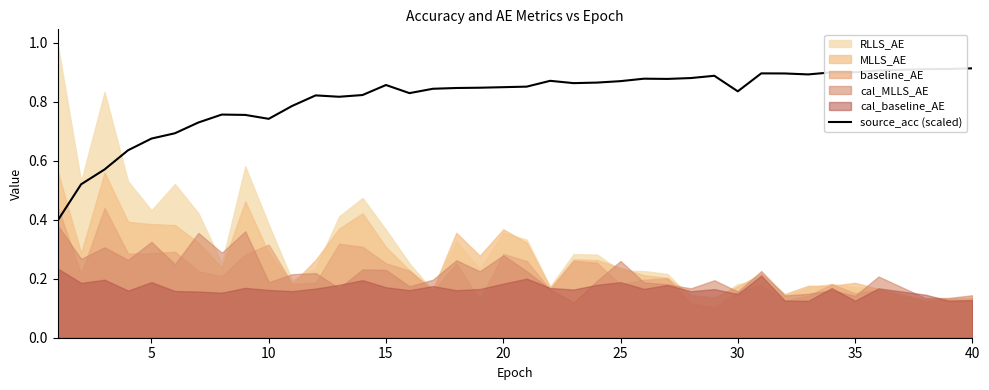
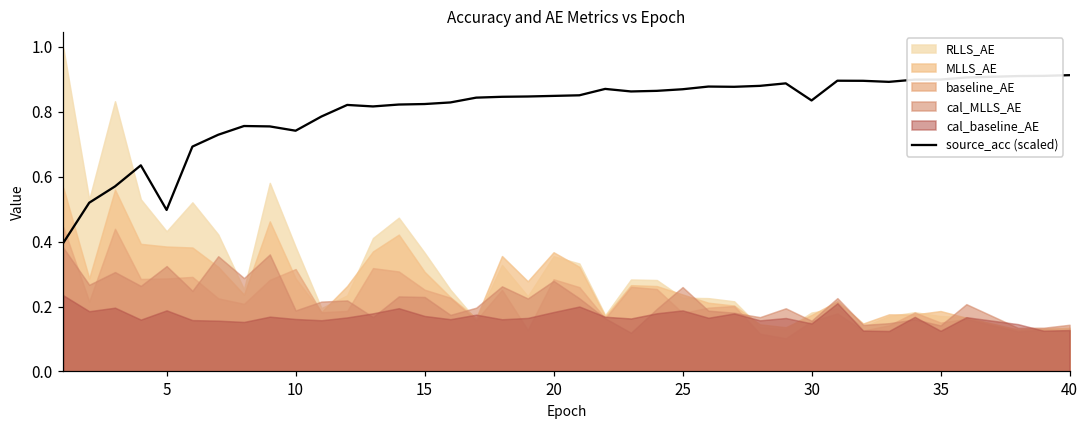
source_acc (scaled), 5: 0.67 -> 0.50
source_acc (scaled), 15: 0.86 -> 0.82
